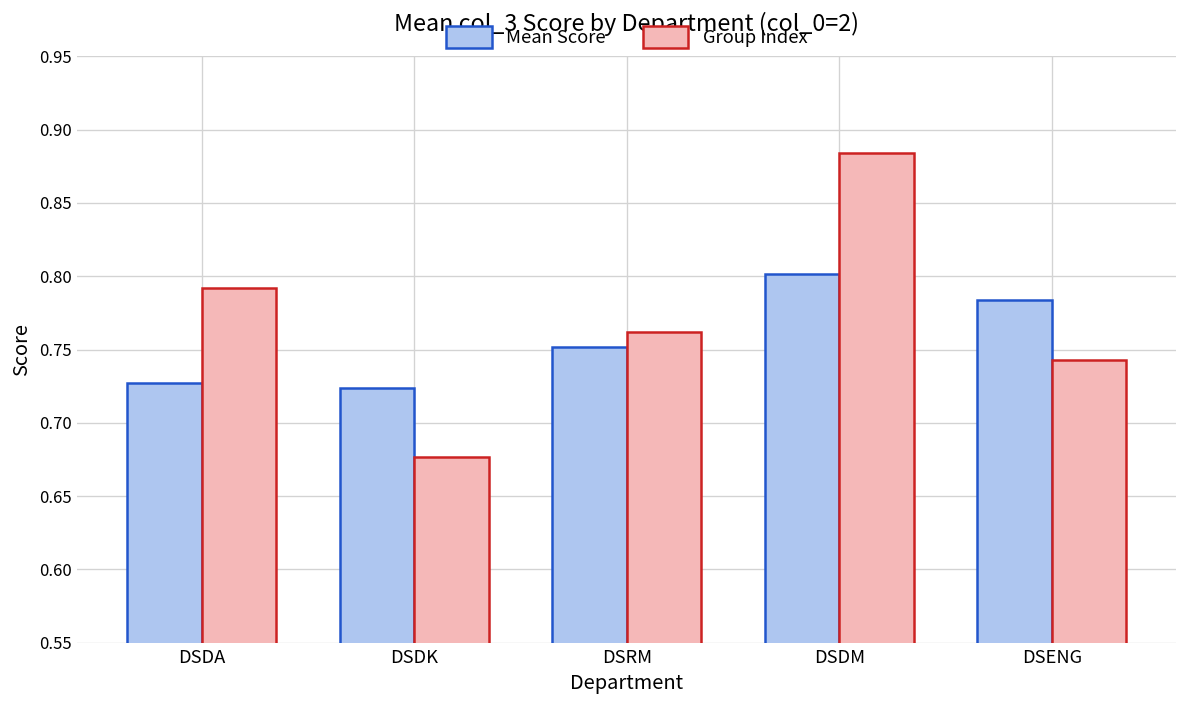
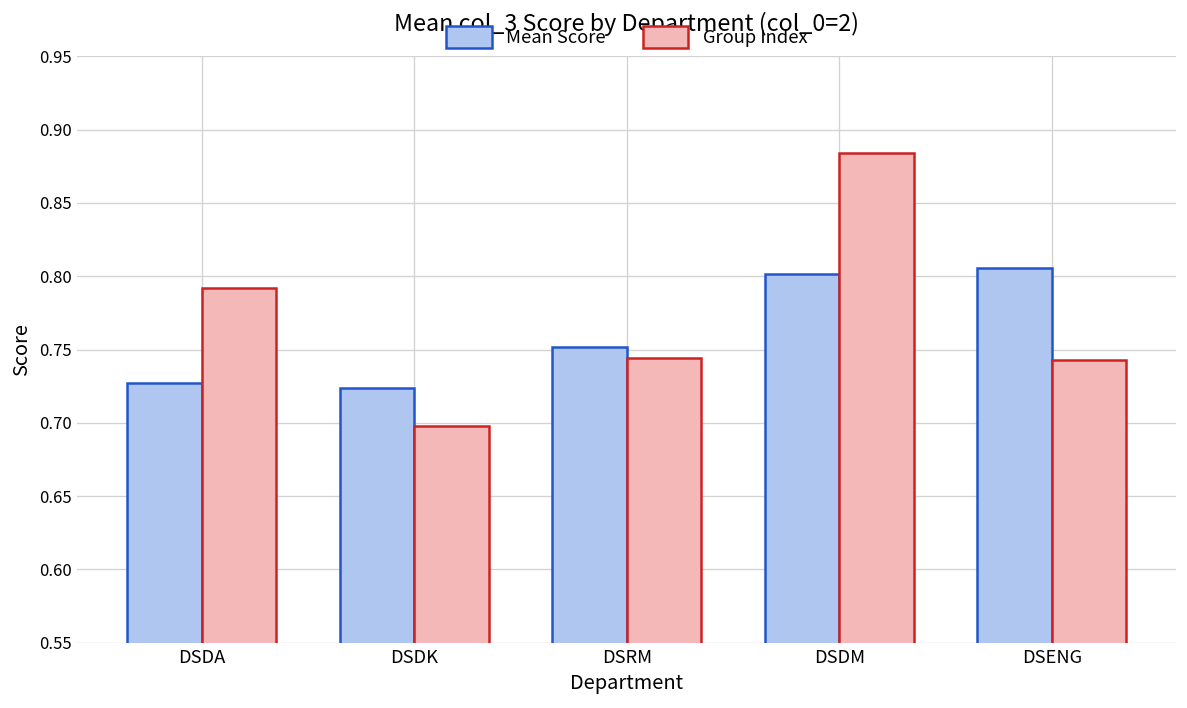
Group Index, DSDK: 0.677 -> 0.698
Group Index, DSRM: 0.762 -> 0.745
Mean Score, DSENG: 0.784 -> 0.805
